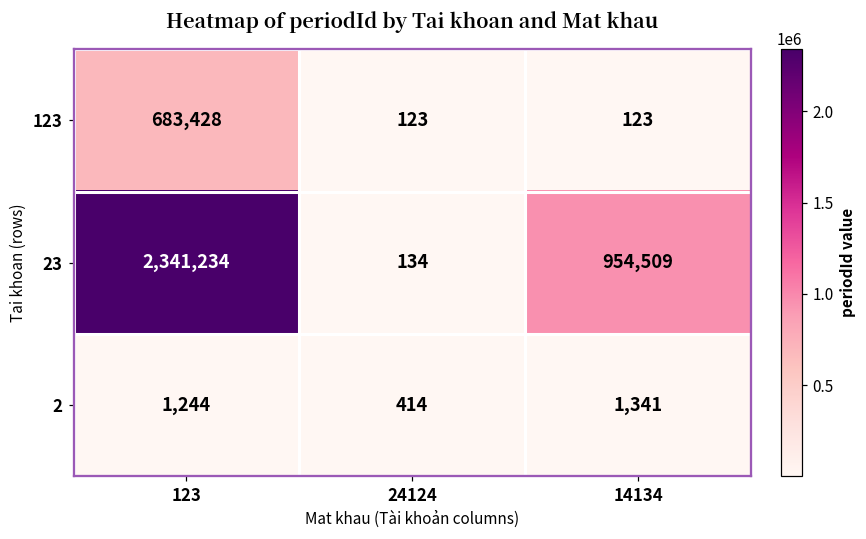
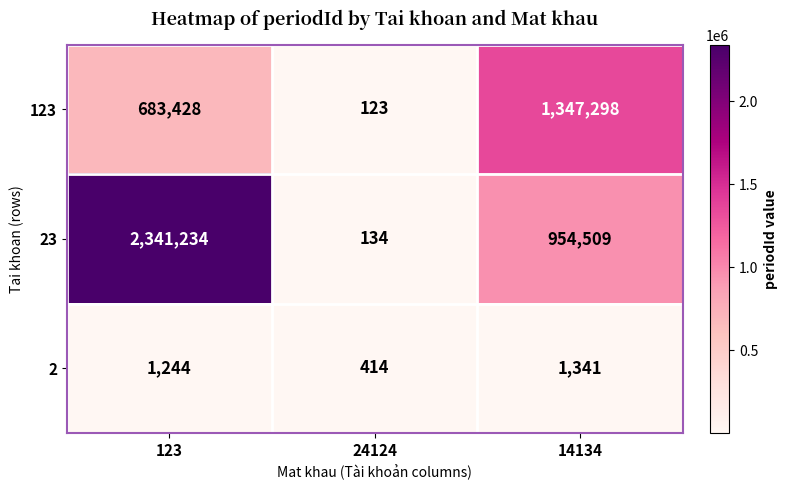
123, 14134: 123 -> 1,347,298
